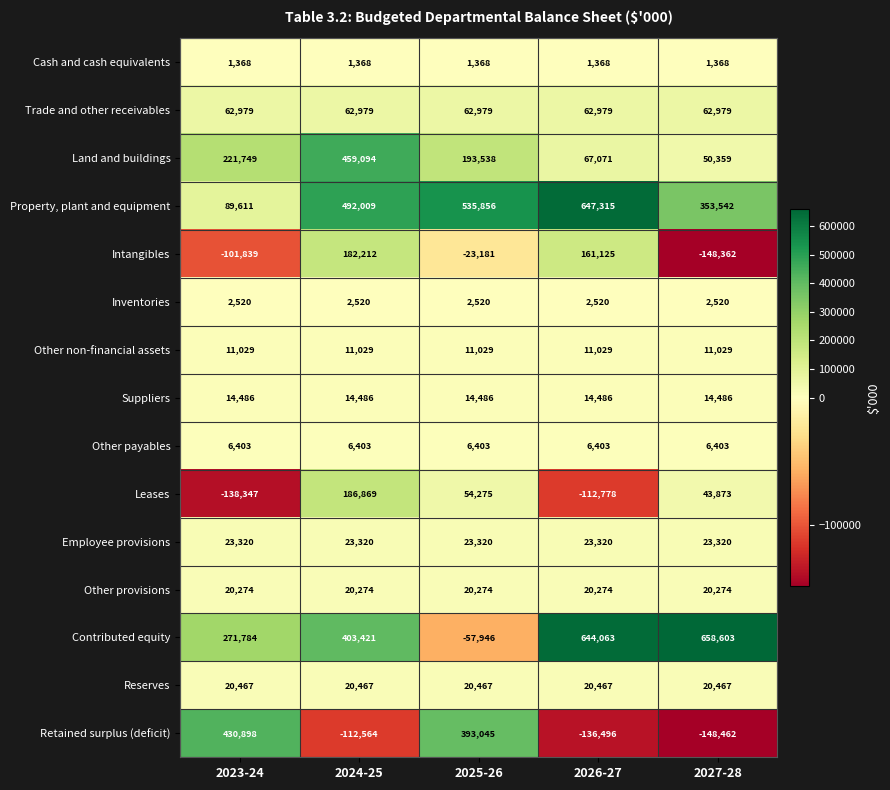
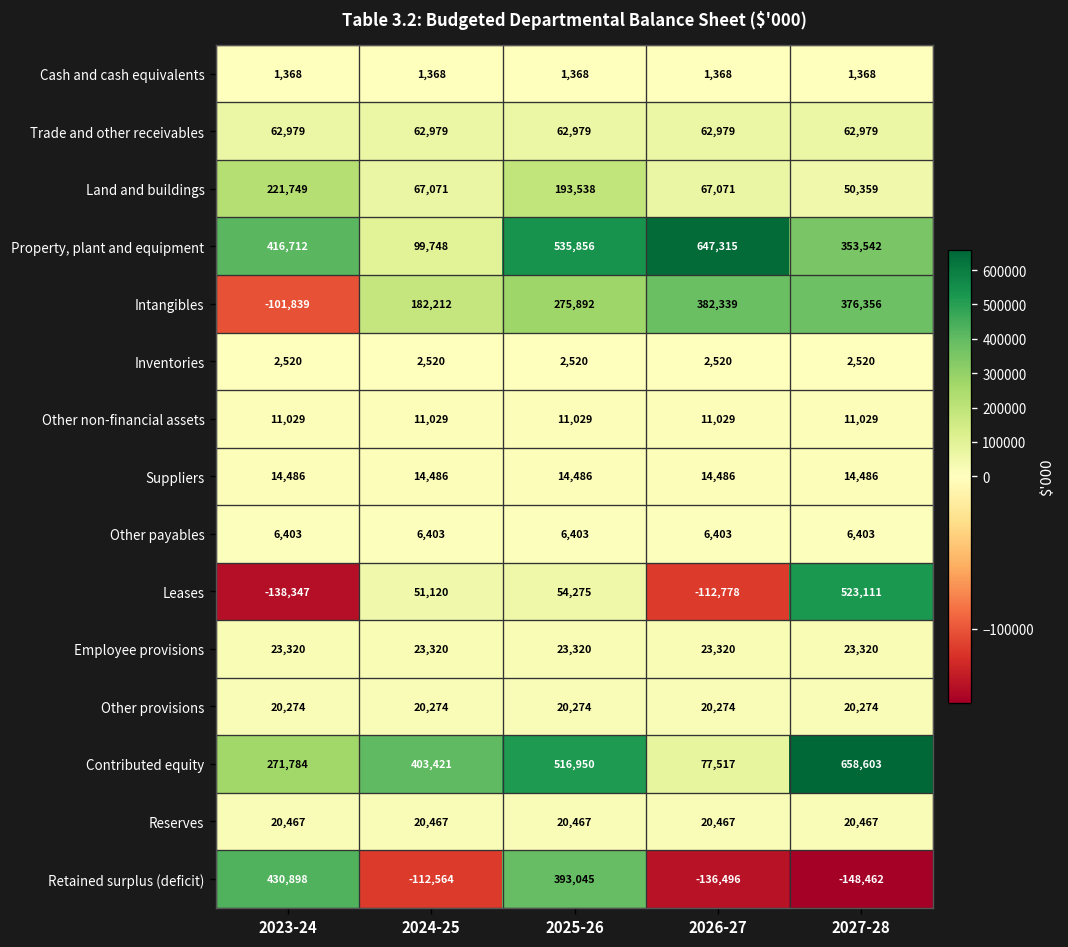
Land and buildings, 2024-25: 459,094 -> 67,071
Property, plant and equipment, 2023-24: 89,611 -> 416,712
Property, plant and equipment, 2024-25: 492,009 -> 99,748
Intangibles, 2025-26: -23,181 -> 275,892
Intangibles, 2026-27: 161,125 -> 382,339
Intangibles, 2027-28: -148,362 -> 376,356
Leases, 2024-25: 186,869 -> 51,120
Leases, 2027-28: 43,873 -> 523,111
Contributed equity, 2025-26: -57,946 -> 516,950
Contributed equity, 2026-27: 644,063 -> 77,517
